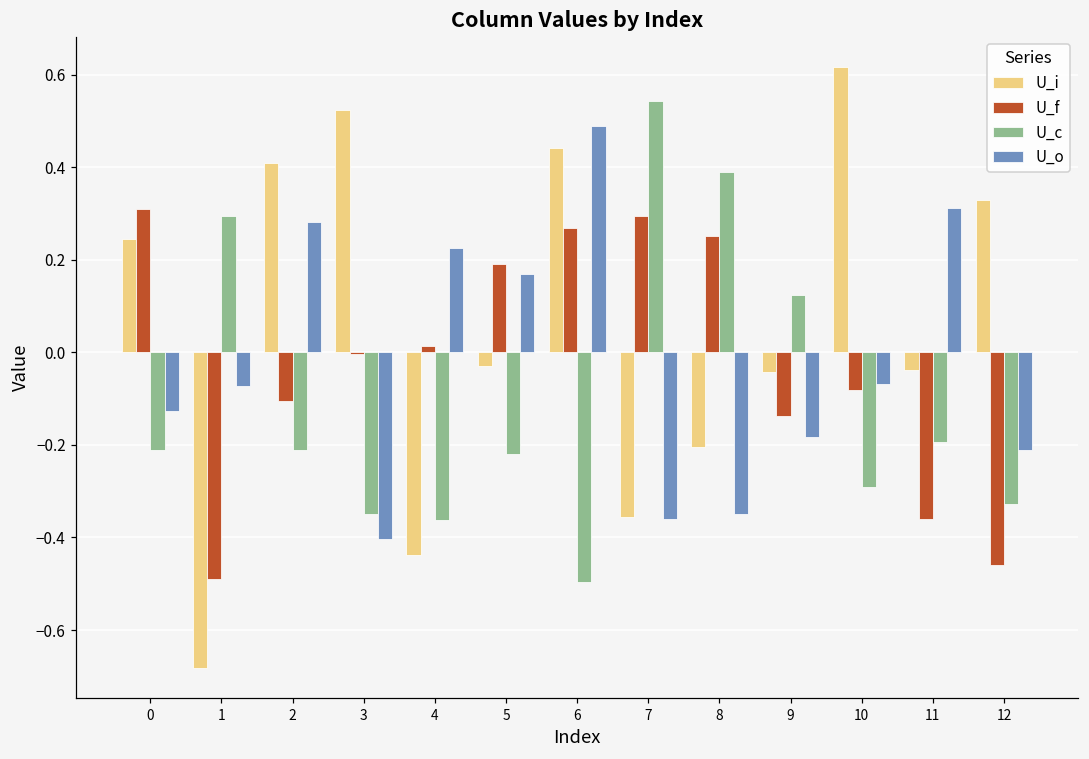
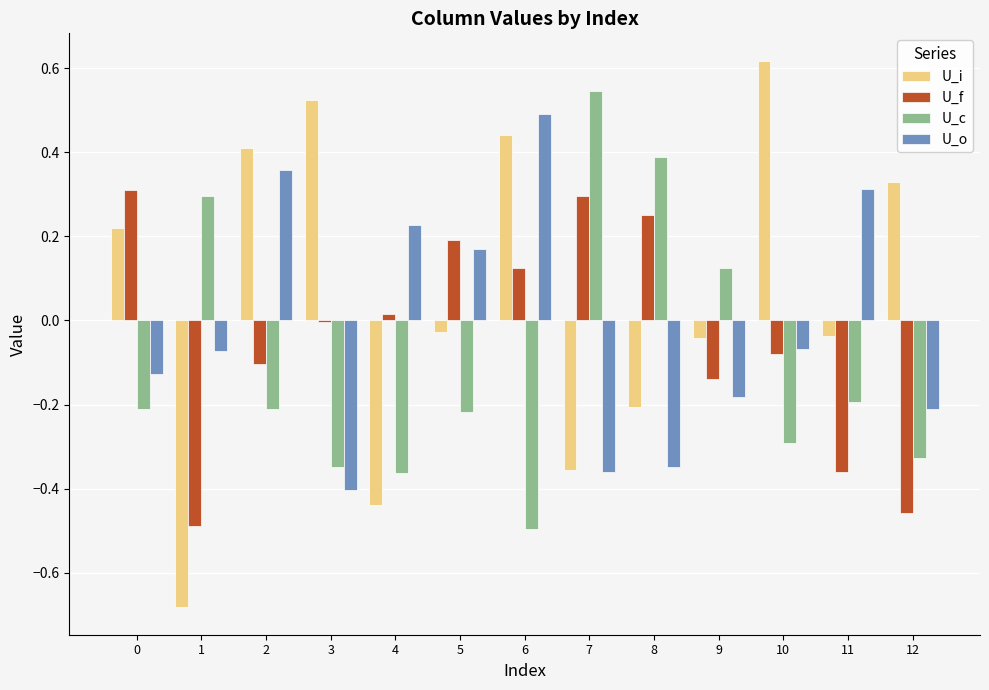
U_i, 0: 0.24 -> 0.22
U_o, 2: 0.28 -> 0.36
U_f, 6: 0.27 -> 0.12
